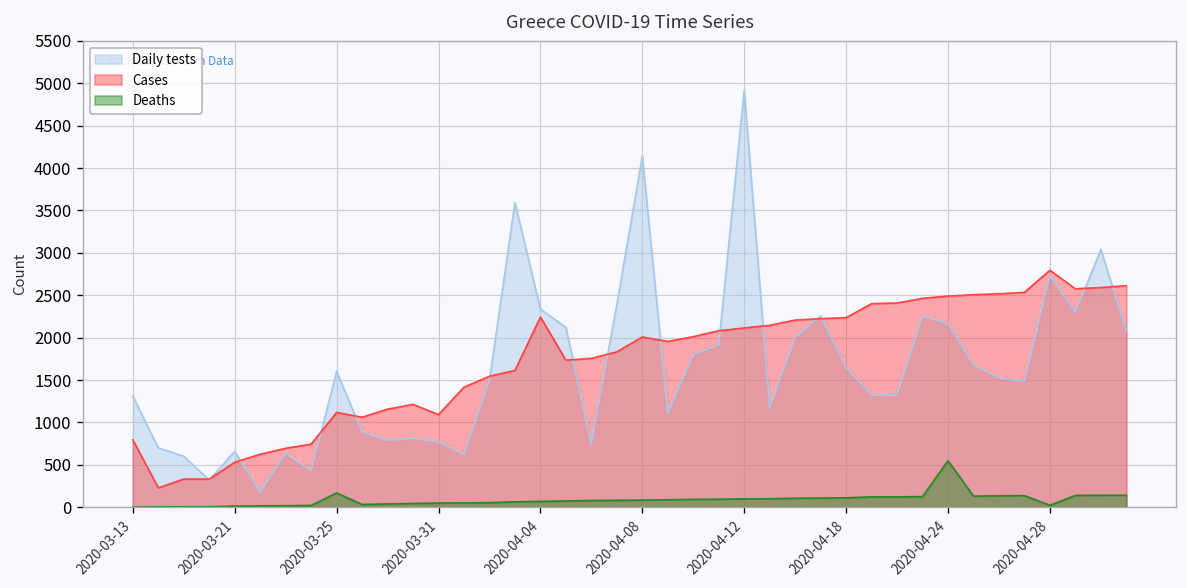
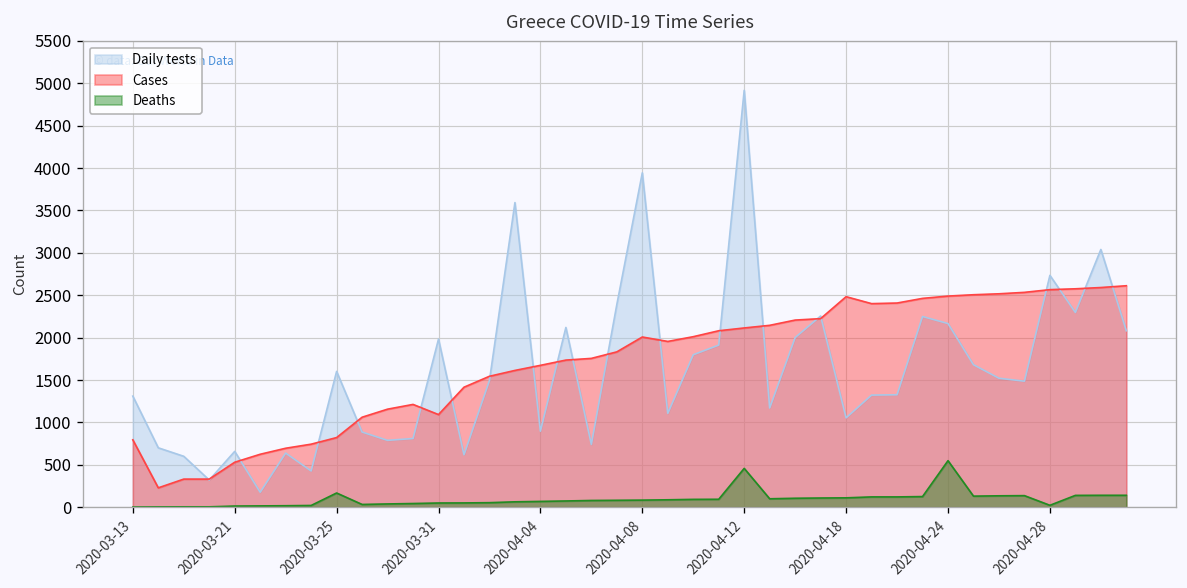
Cases, 2020-03-25: 1100 -> 800
Daily tests, 2020-03-31: 800 -> 2000
Daily tests, 2020-04-04: 2300 -> 900
Cases, 2020-04-04: 2200 -> 1700
Daily tests, 2020-04-08: 4100 -> 3900
Deaths, 2020-04-12: 100 -> 500
Daily tests, 2020-04-18: 1600 -> 1100
Cases, 2020-04-18: 2200 -> 2500
Cases, 2020-04-28: 2800 -> 2600
